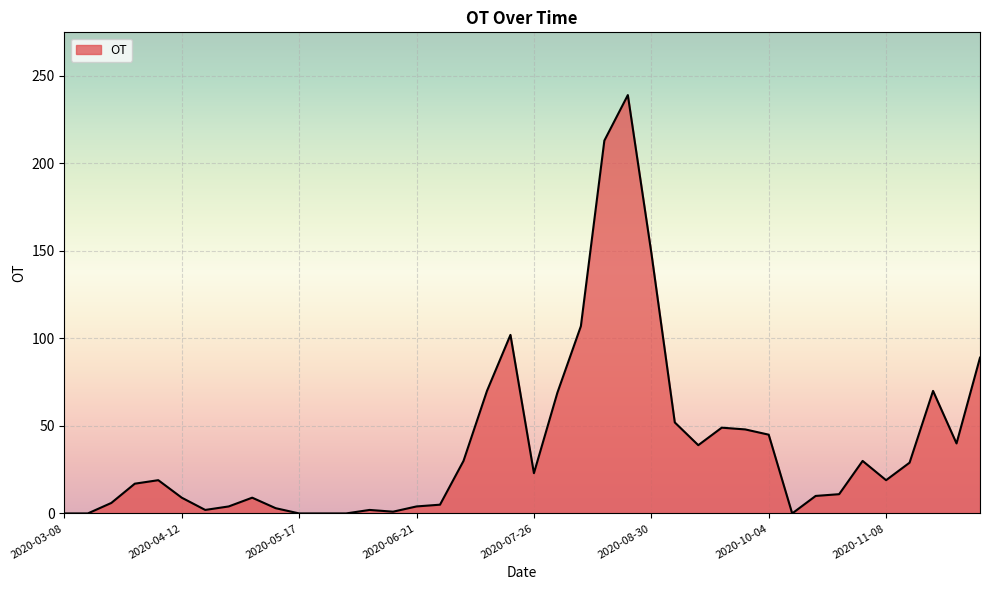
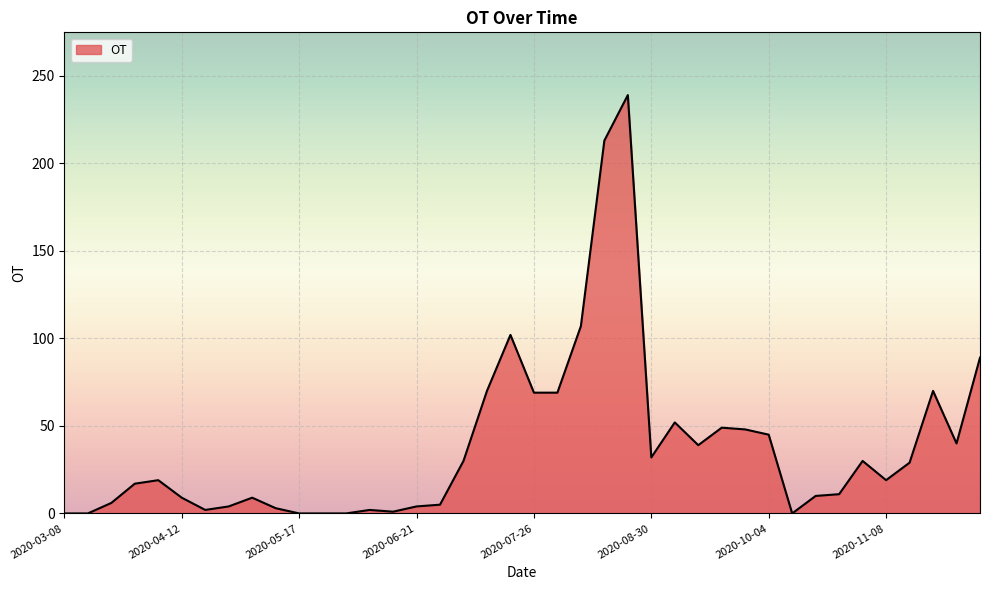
2020-07-26: 23 -> 69
2020-08-30: 149 -> 32
